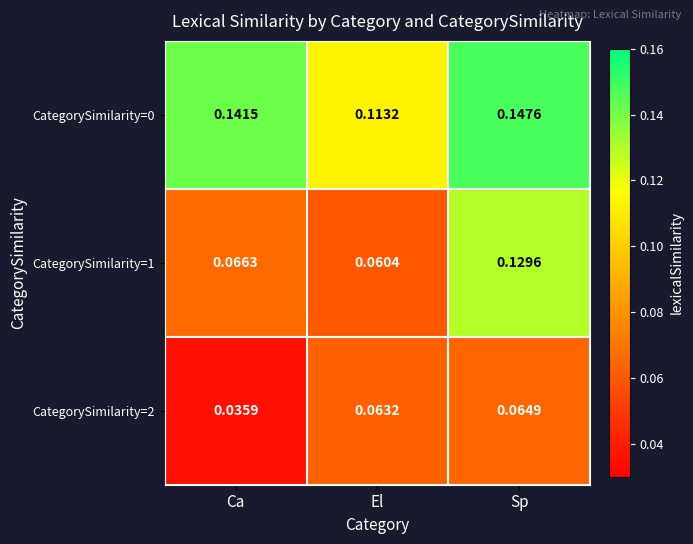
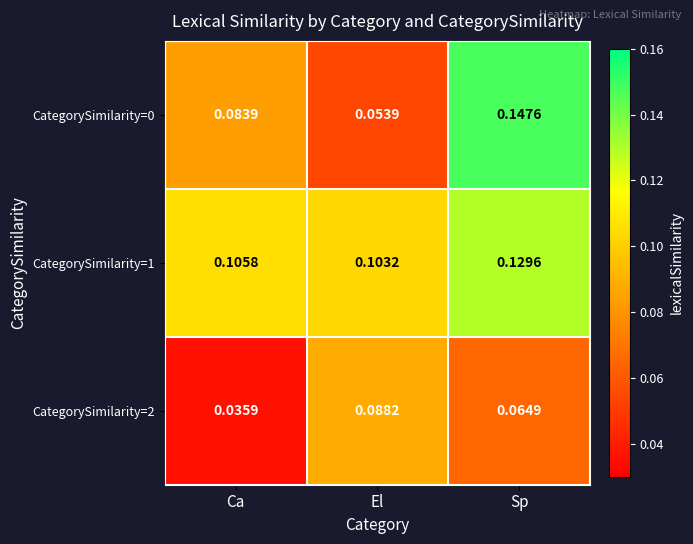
CategorySimilarity=0, Ca: 0.1415 -> 0.0839
CategorySimilarity=0, El: 0.1132 -> 0.0539
CategorySimilarity=1, Ca: 0.0663 -> 0.1058
CategorySimilarity=1, El: 0.0604 -> 0.1032
CategorySimilarity=2, El: 0.0632 -> 0.0882
